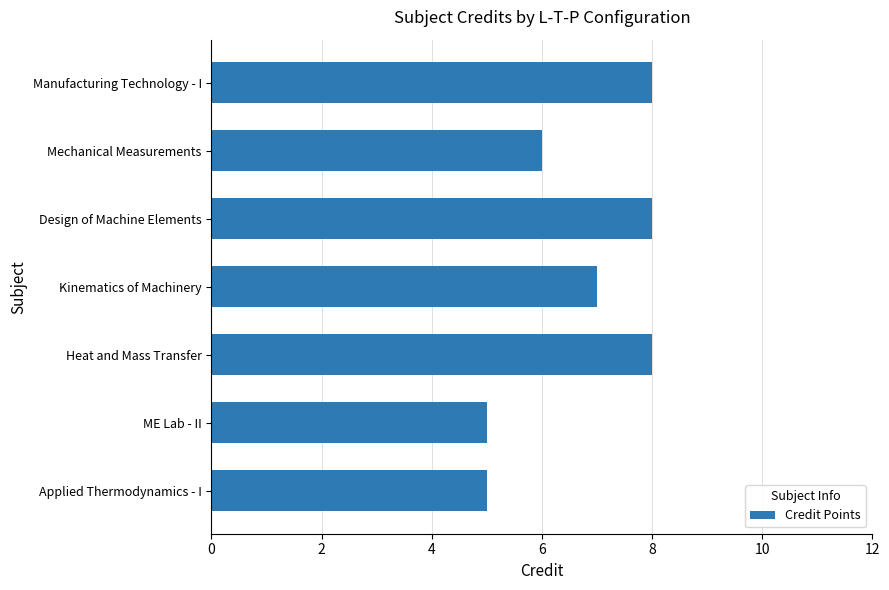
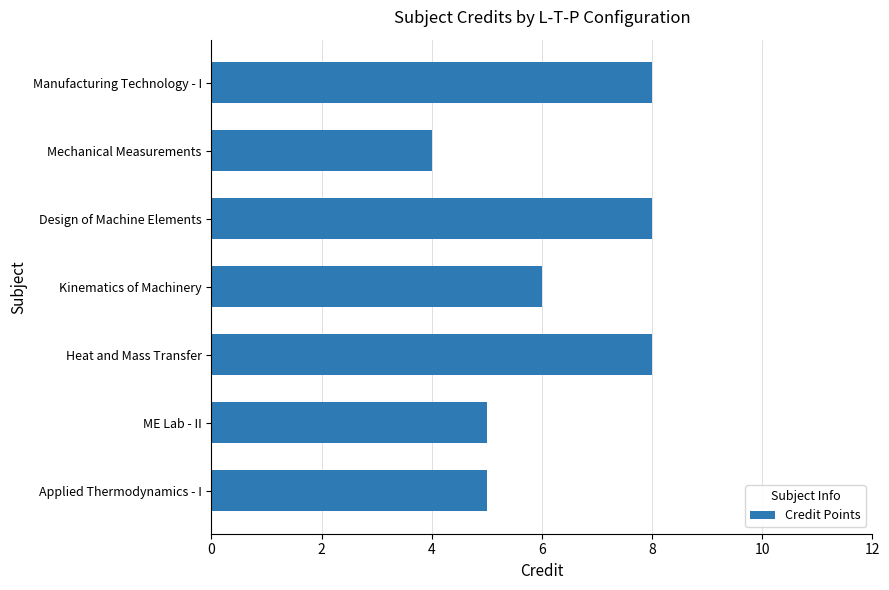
Mechanical Measurements: 6 -> 4
Kinematics of Machinery: 7 -> 6
